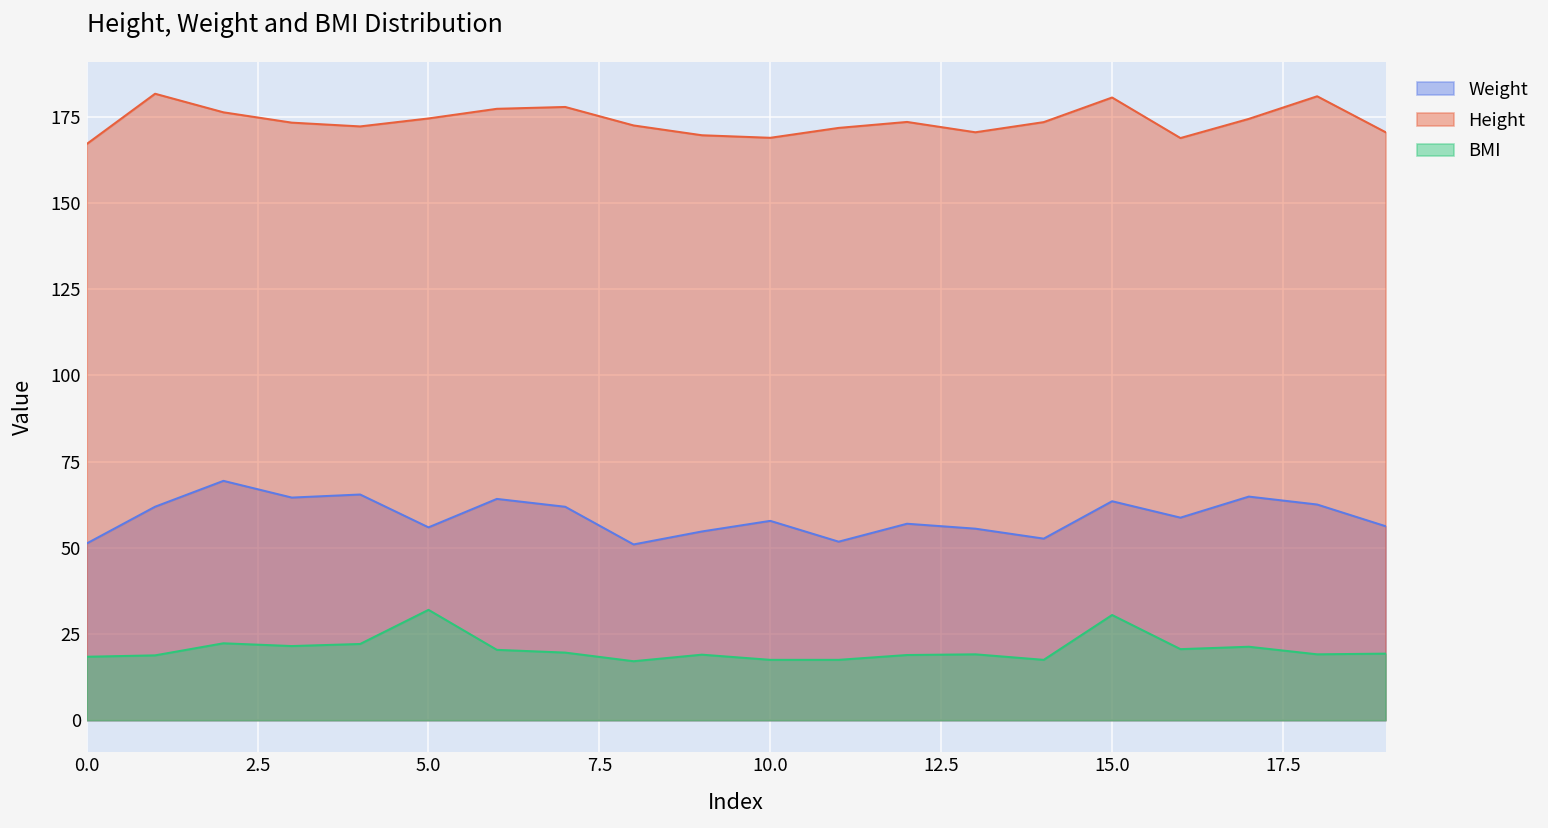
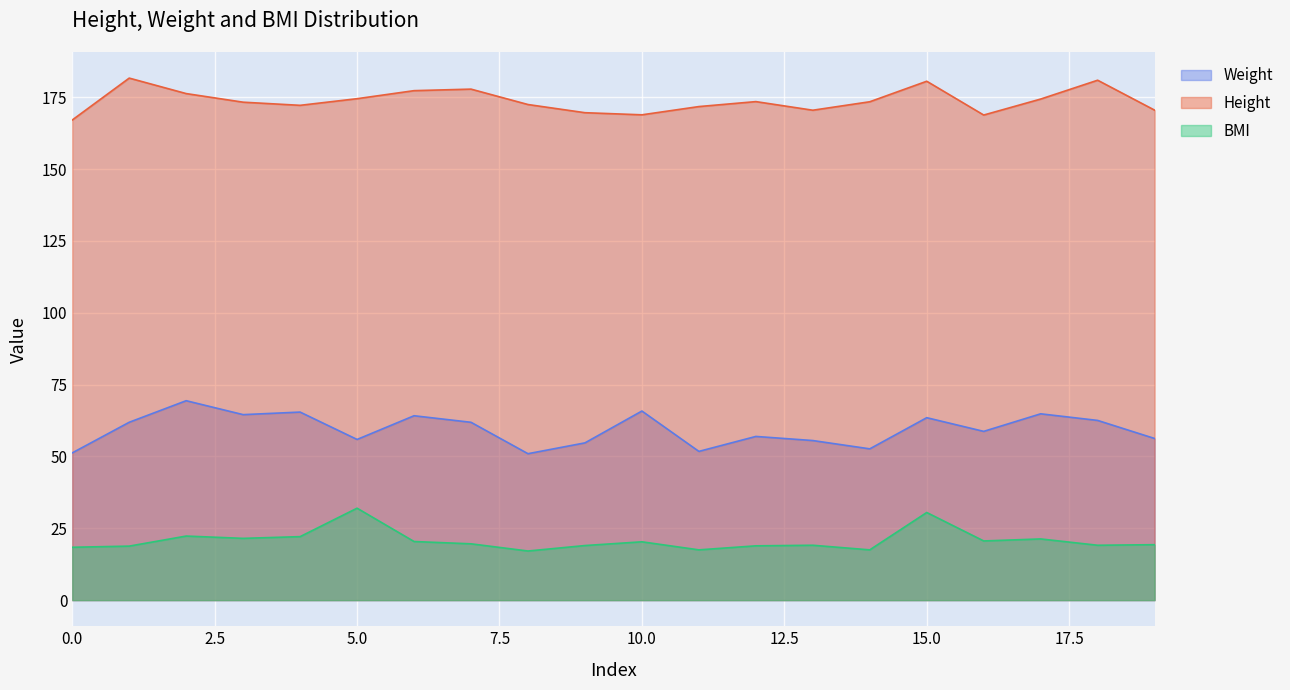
Weight, 10.0: 58 -> 66
BMI, 10.0: 18 -> 20
